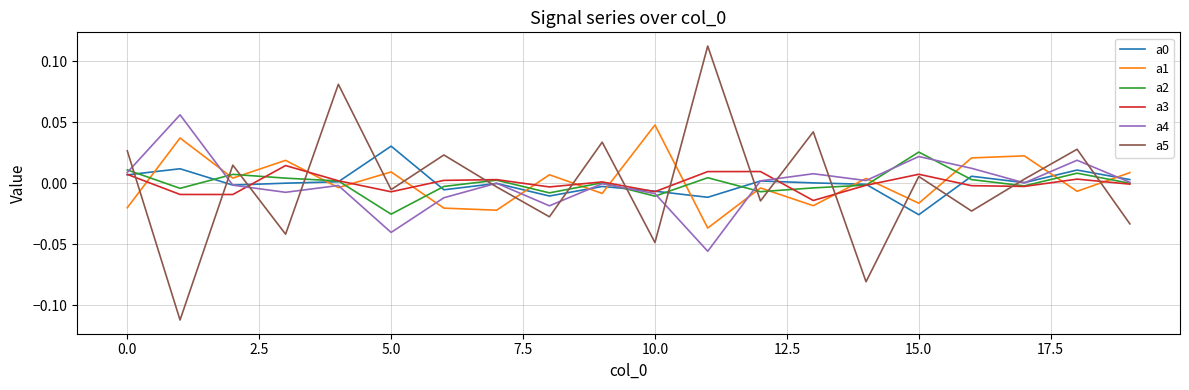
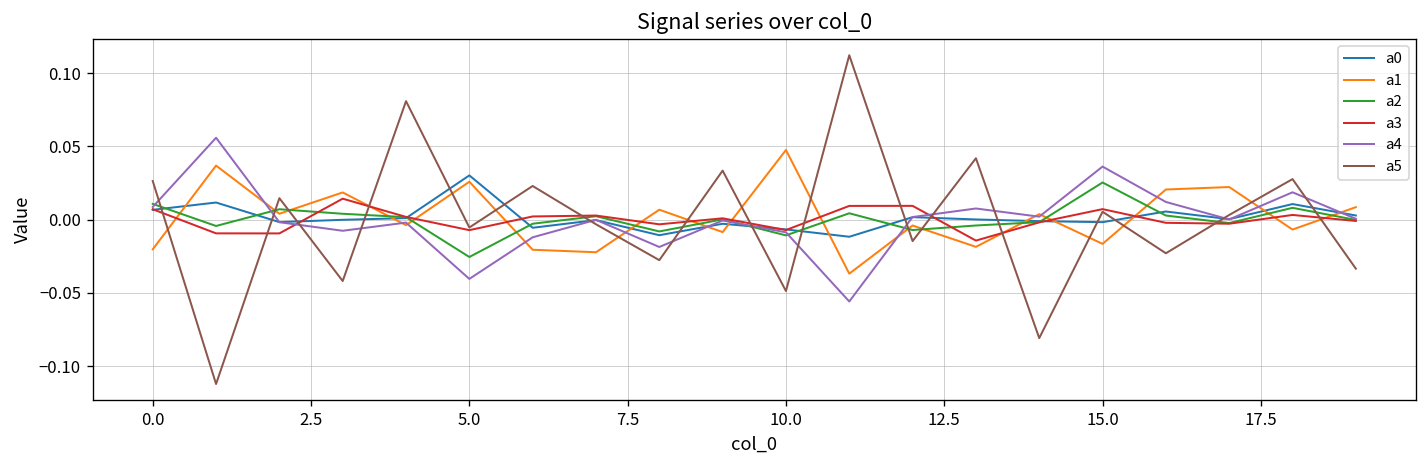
a1, 5.0: 0.009 -> 0.026
a0, 15.0: -0.026 -> -0.002
a4, 15.0: 0.022 -> 0.036
